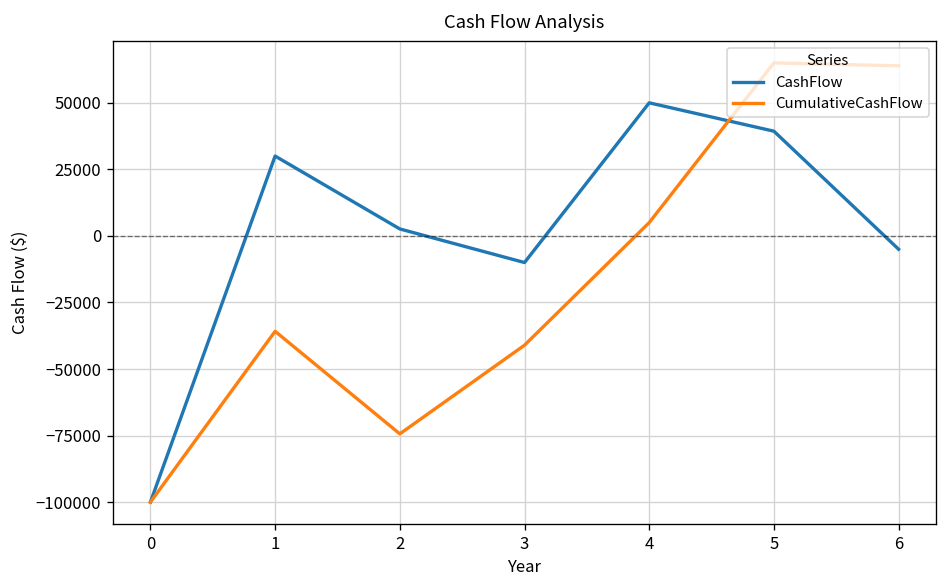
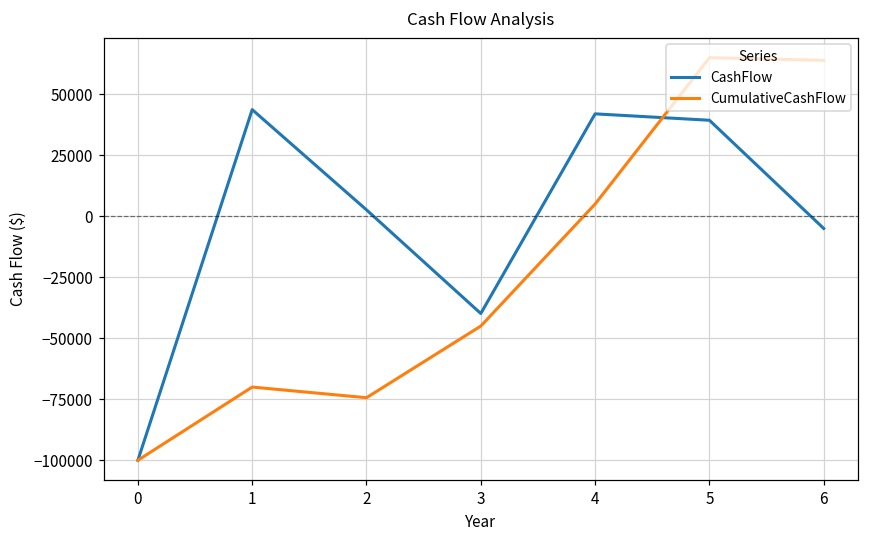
CashFlow, 1: 30000 -> 44000
CumulativeCashFlow, 1: -36000 -> -70000
CashFlow, 3: -10000 -> -40000
CumulativeCashFlow, 3: -41000 -> -45000
CashFlow, 4: 50000 -> 42000
